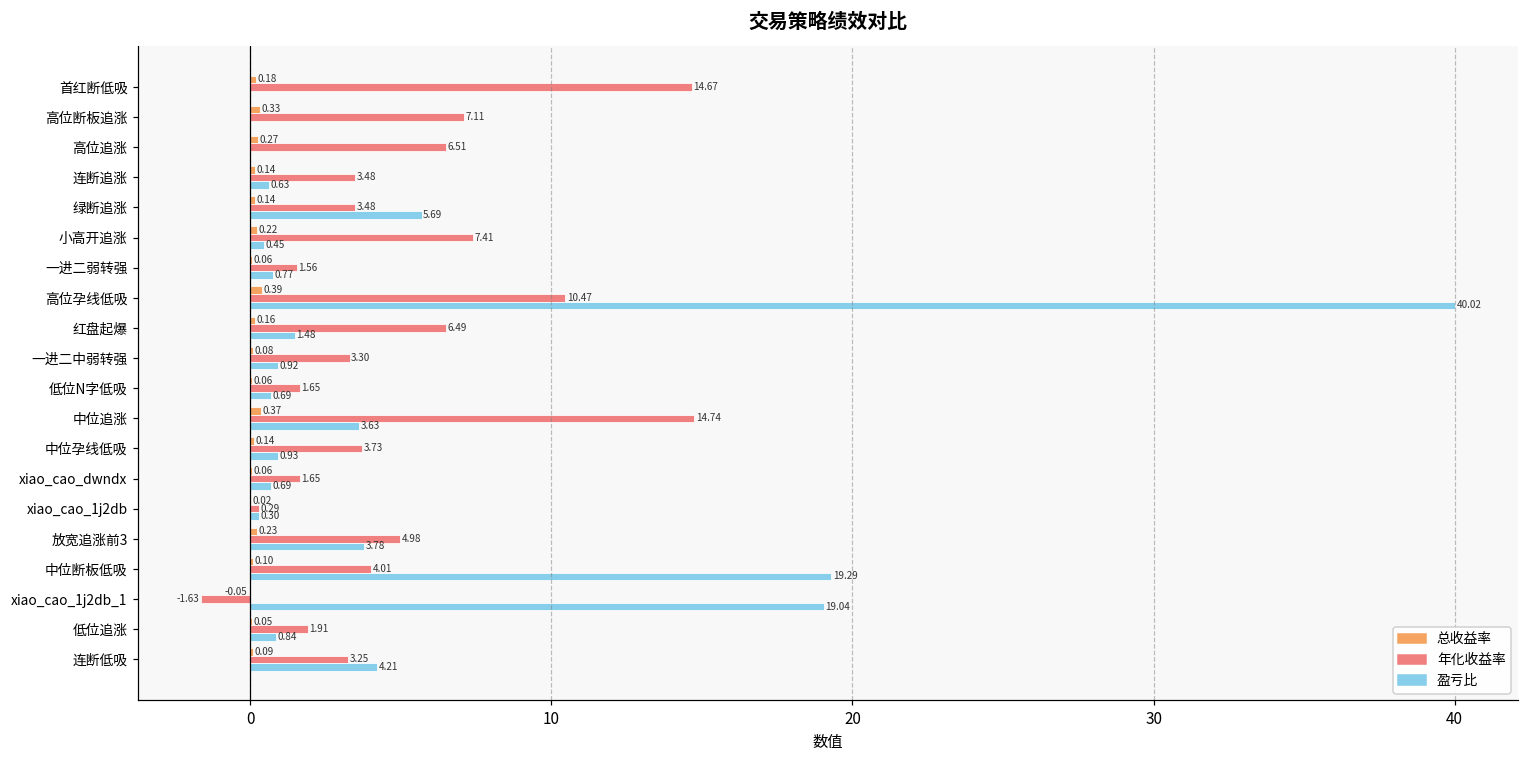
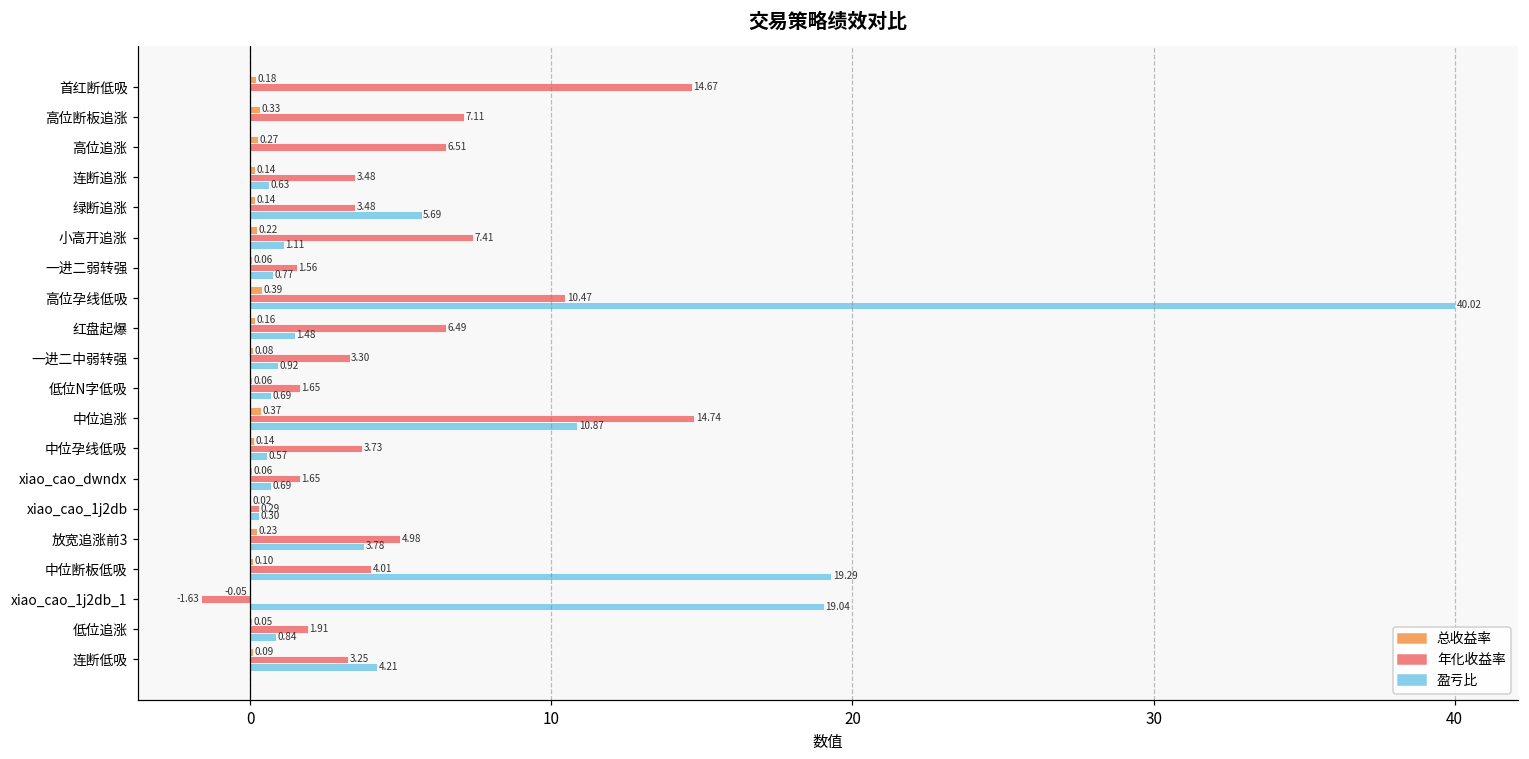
盈亏比, 小高开追涨: 0.45 -> 1.11
盈亏比, 中位追涨: 3.63 -> 10.87
盈亏比, 中位孕线低吸: 0.93 -> 0.57
